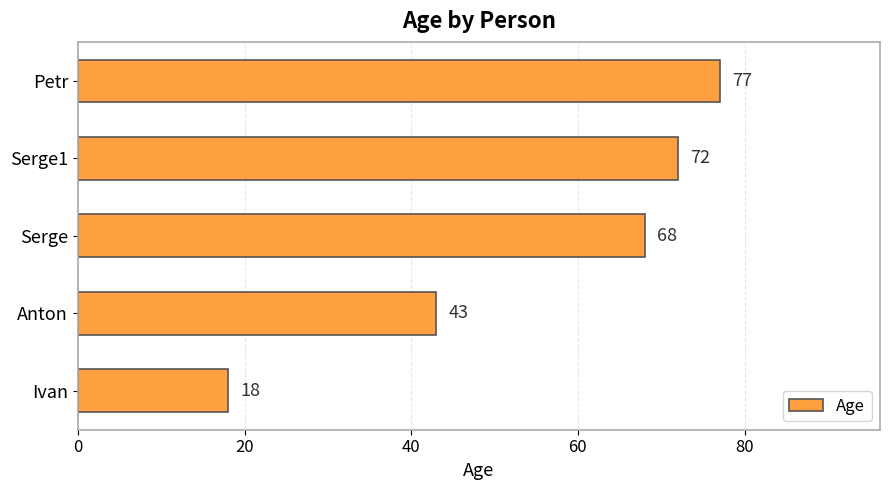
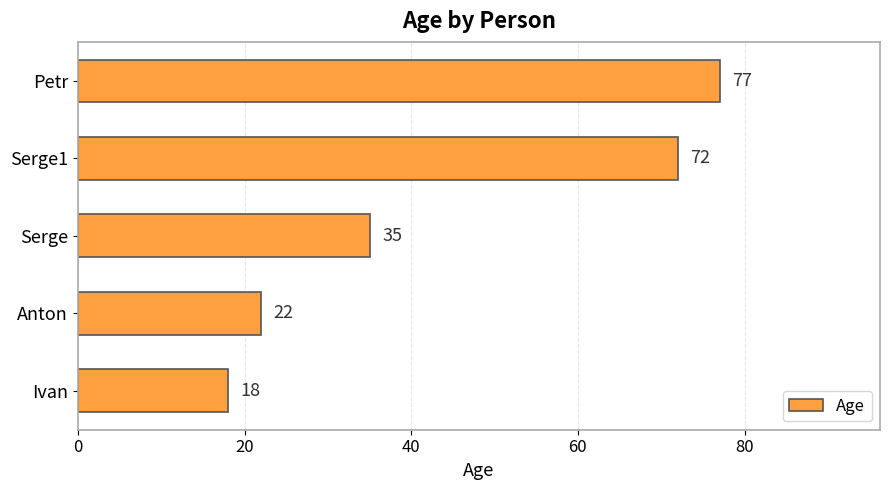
Serge: 68 -> 35
Anton: 43 -> 22
